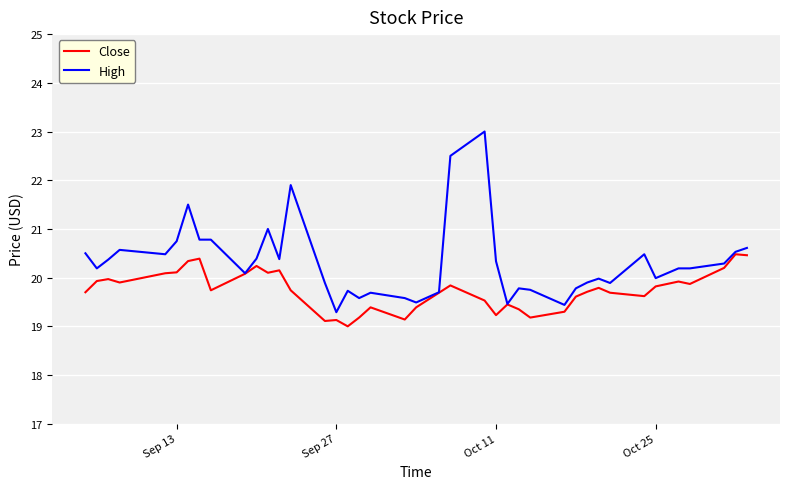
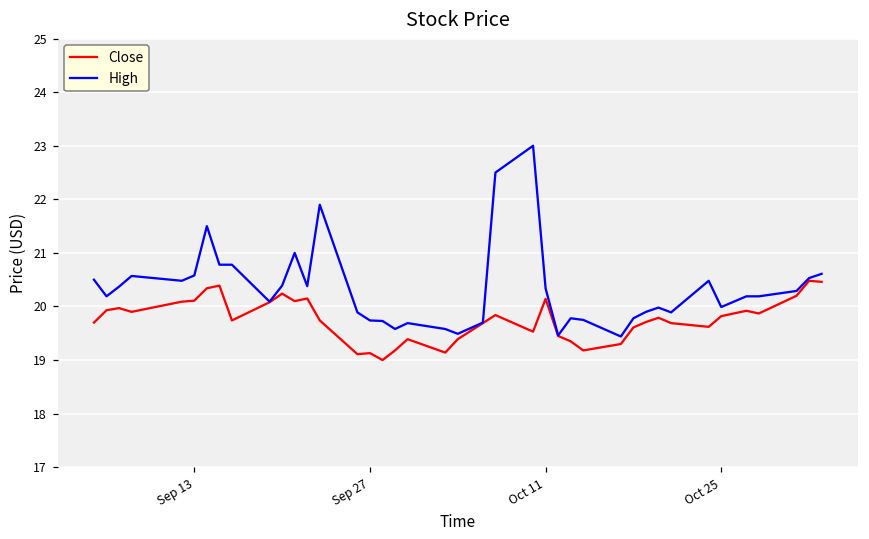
High, Sep 13: 20.7 -> 20.6
High, Sep 27: 19.3 -> 19.7
Close, Oct 11: 19.2 -> 20.1
